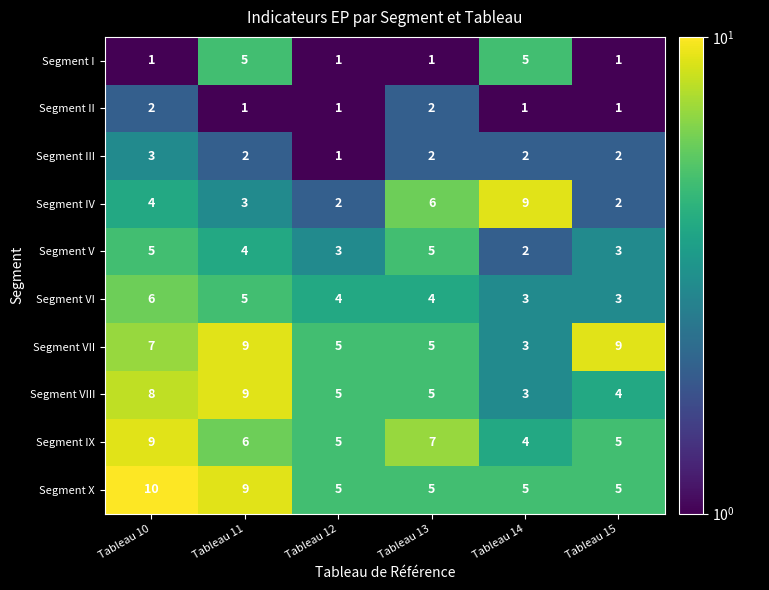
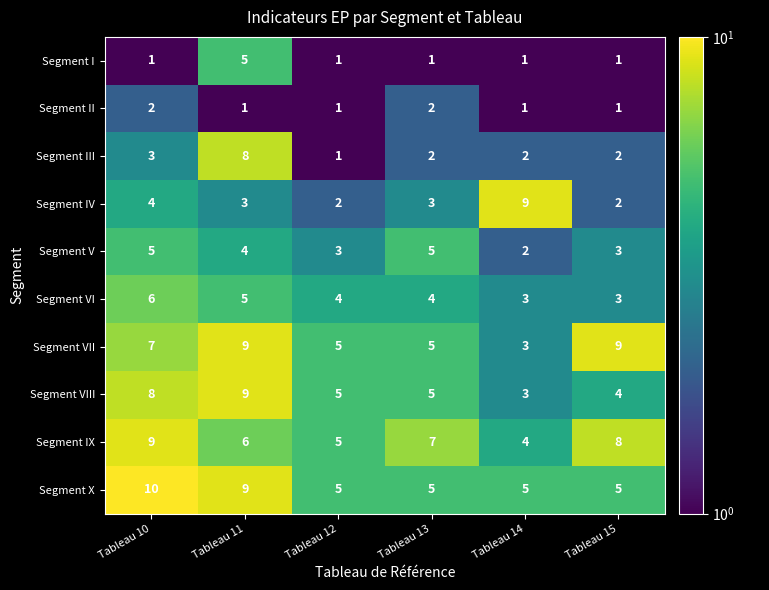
Segment I, Tableau 14: 5 -> 1
Segment III, Tableau 11: 2 -> 8
Segment IV, Tableau 13: 6 -> 3
Segment IX, Tableau 15: 5 -> 8
